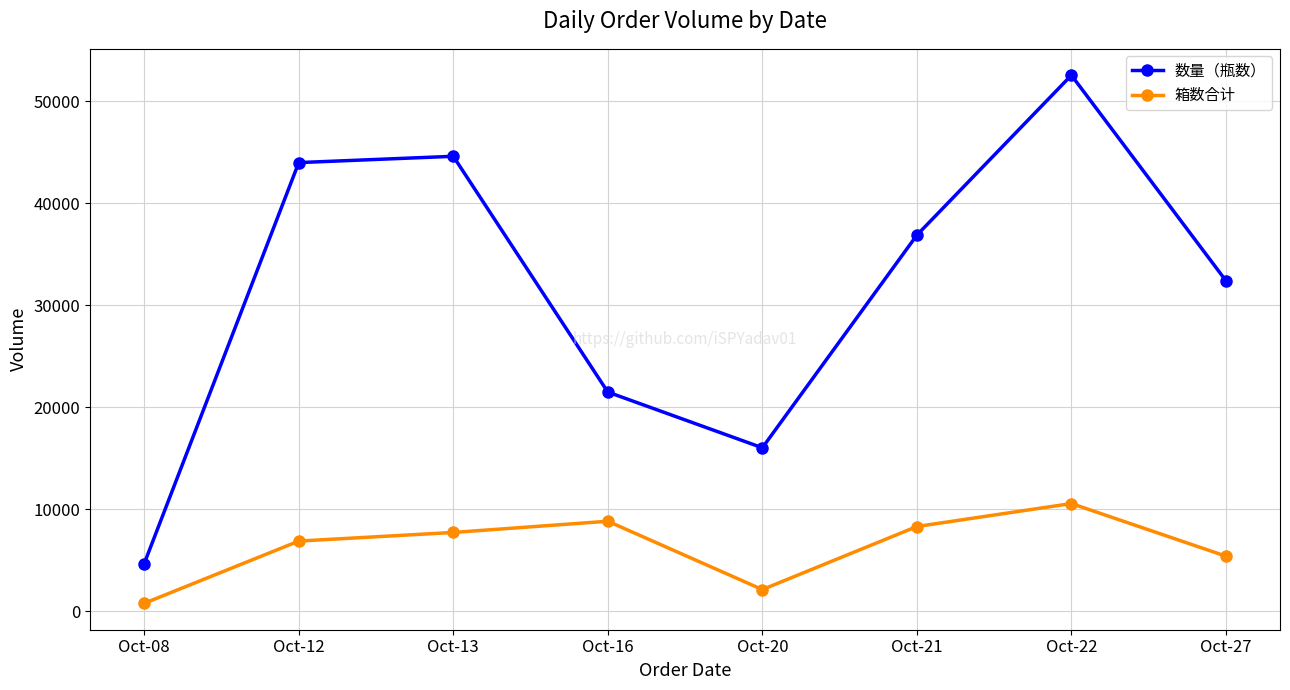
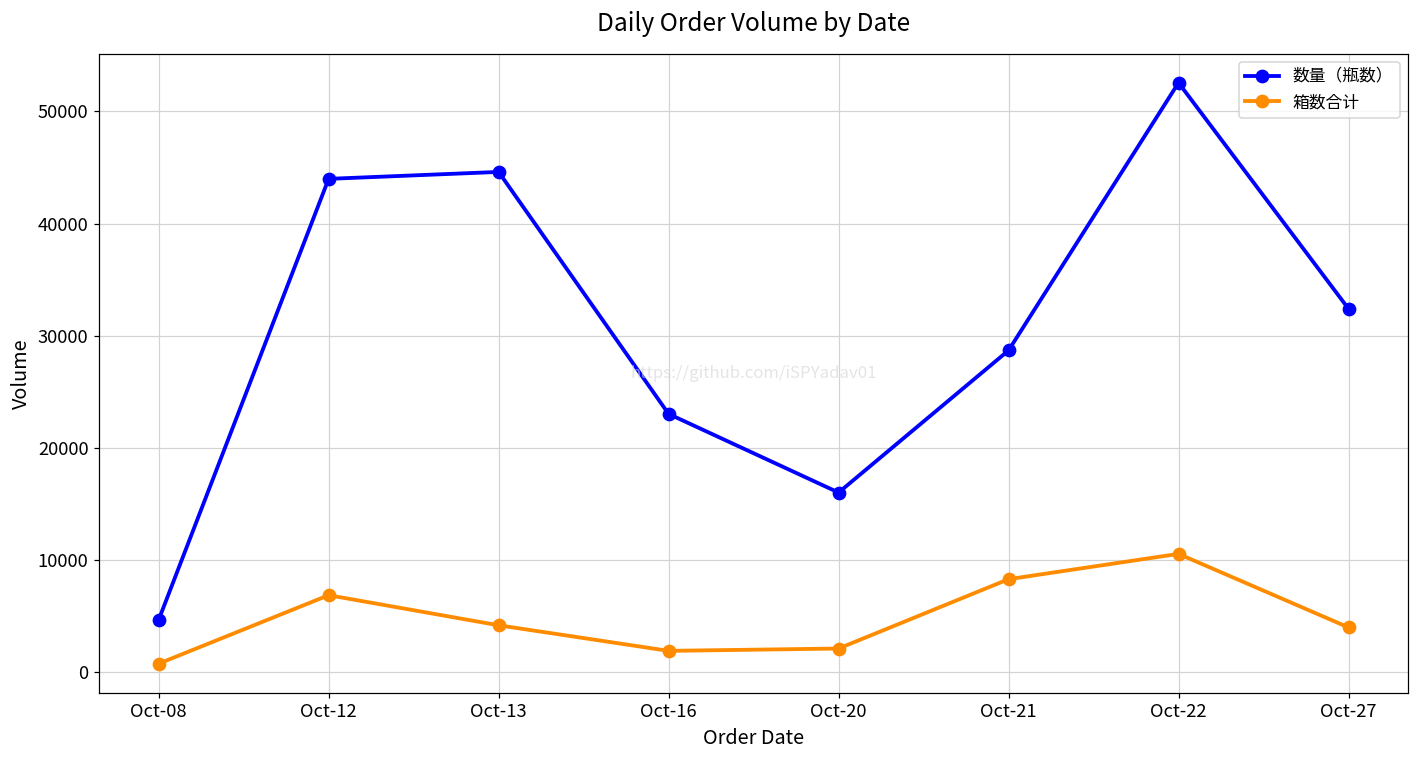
箱数合计, Oct-13: 7700 -> 4200
数量（瓶数）, Oct-16: 21500 -> 23000
箱数合计, Oct-16: 8800 -> 1900
数量（瓶数）, Oct-21: 36900 -> 28700
箱数合计, Oct-27: 5400 -> 4000
